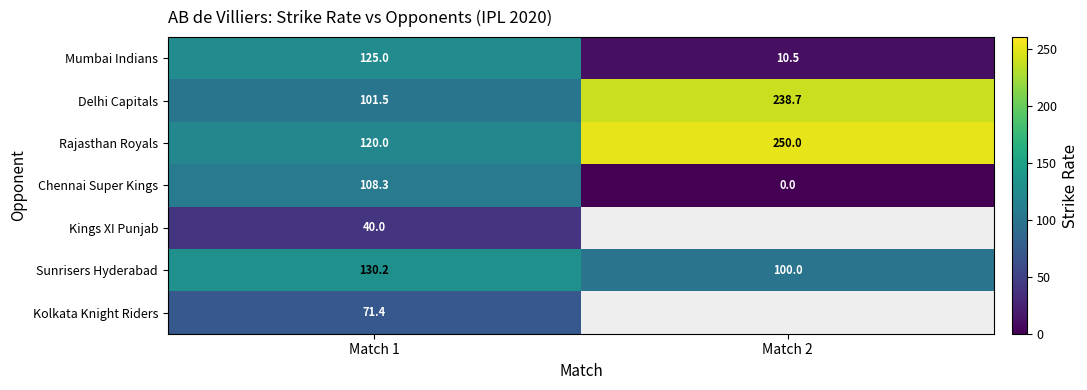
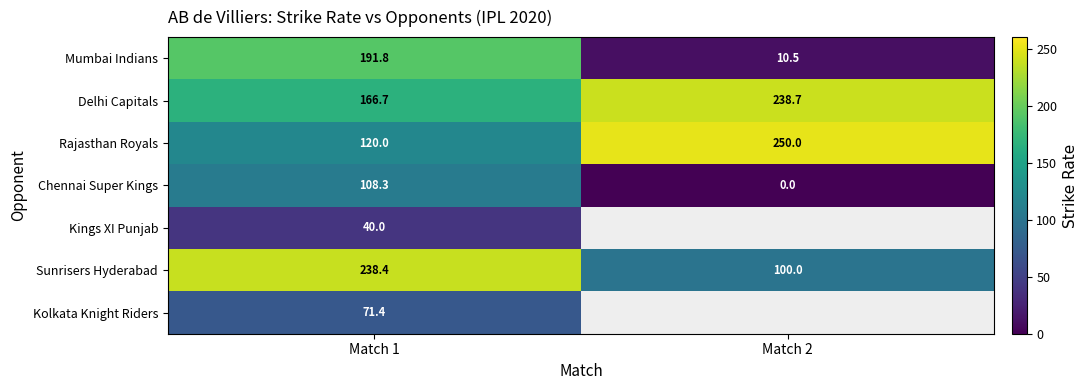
Mumbai Indians, Match 1: 125.0 -> 191.8
Delhi Capitals, Match 1: 101.5 -> 166.7
Sunrisers Hyderabad, Match 1: 130.2 -> 238.4
